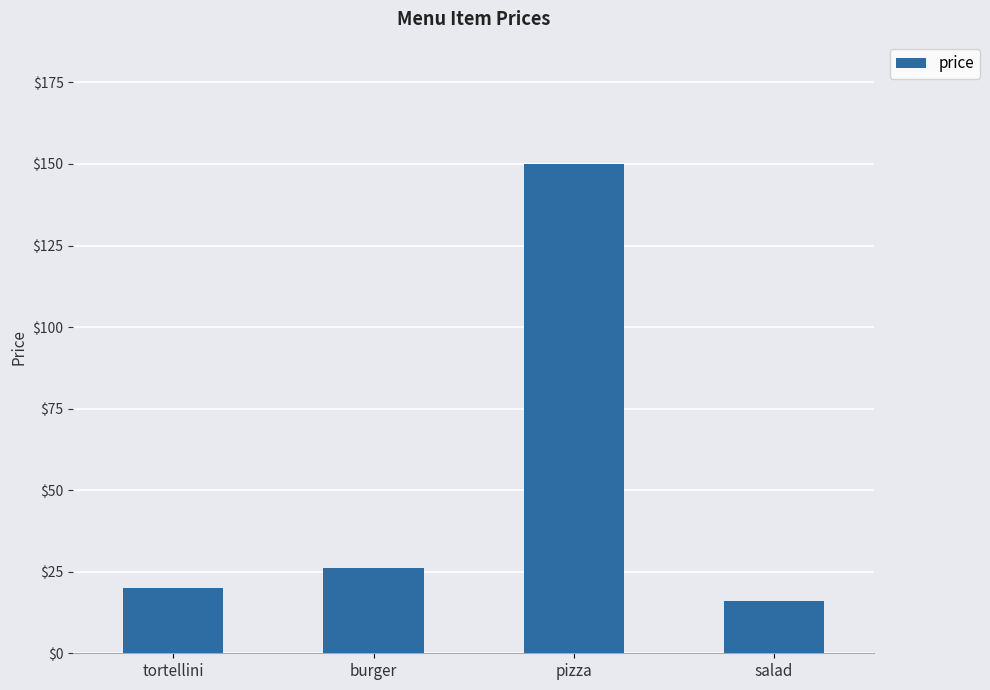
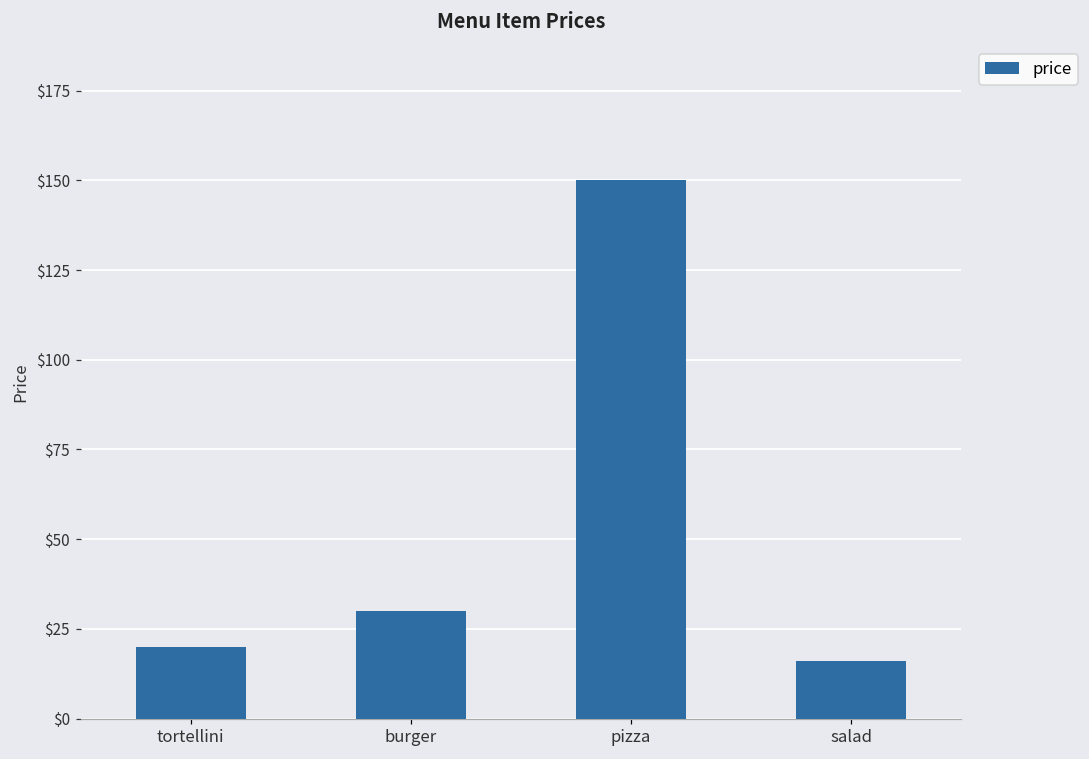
burger: $26 -> $30
